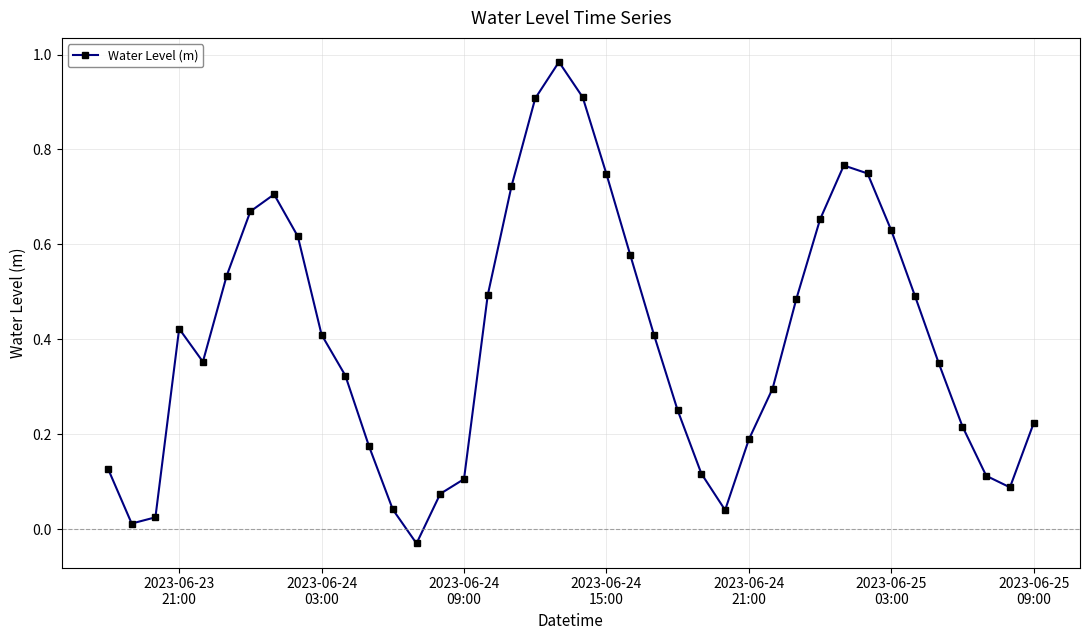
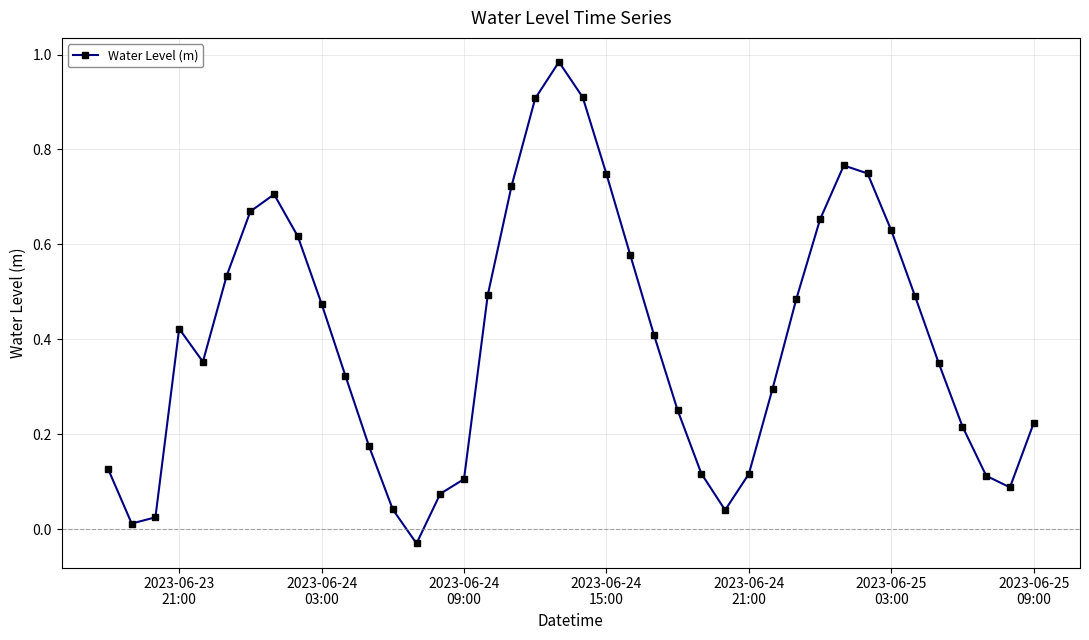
2023-06-24 03:00: 0.41 -> 0.47
2023-06-24 21:00: 0.19 -> 0.12
